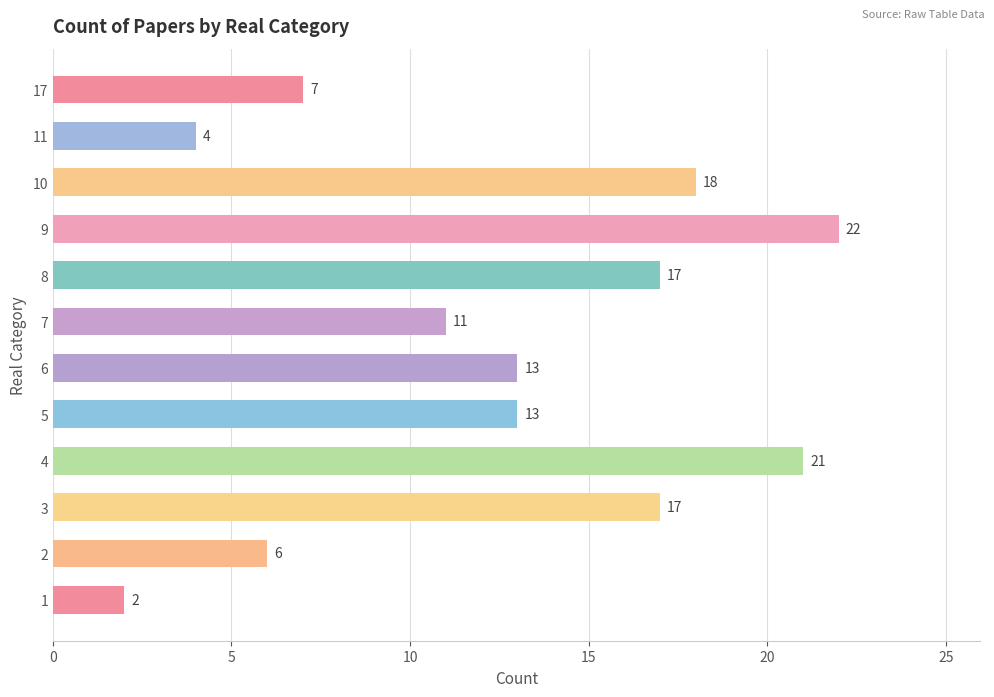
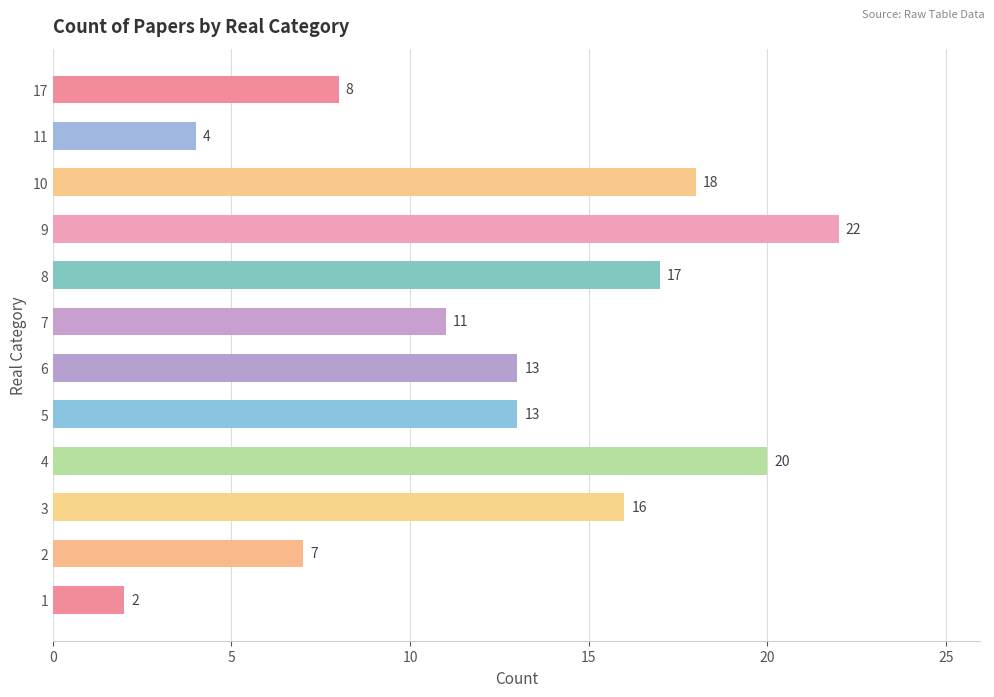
17: 7 -> 8
4: 21 -> 20
3: 17 -> 16
2: 6 -> 7
